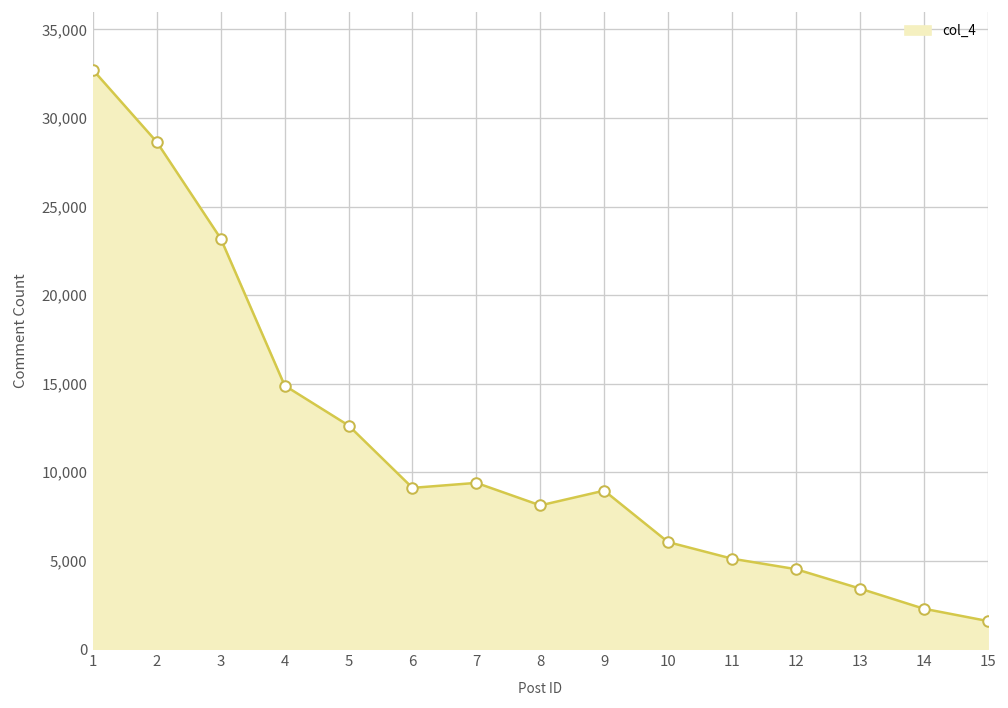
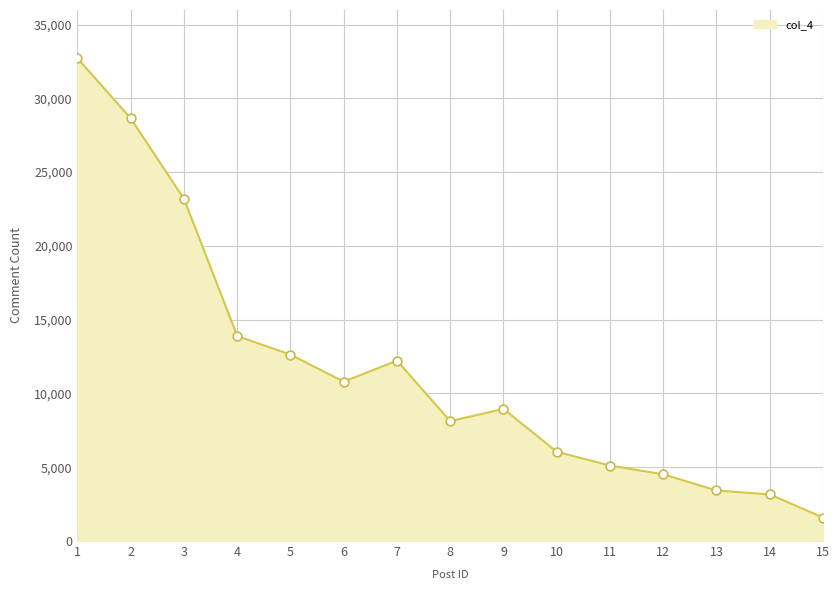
4: 14,900 -> 13,900
6: 9,100 -> 10,800
7: 9,400 -> 12,200
14: 2,300 -> 3,200
